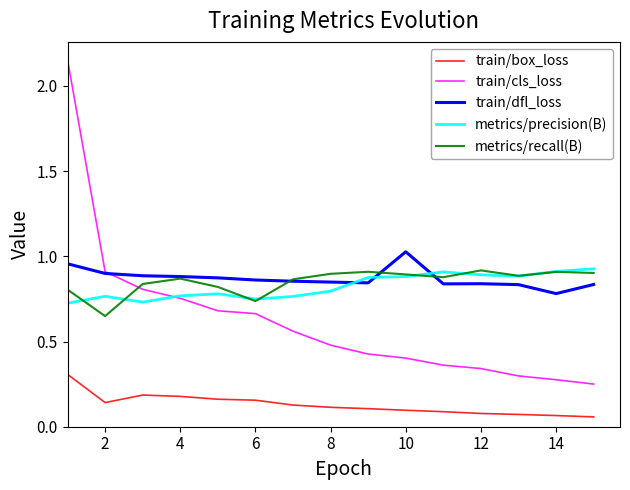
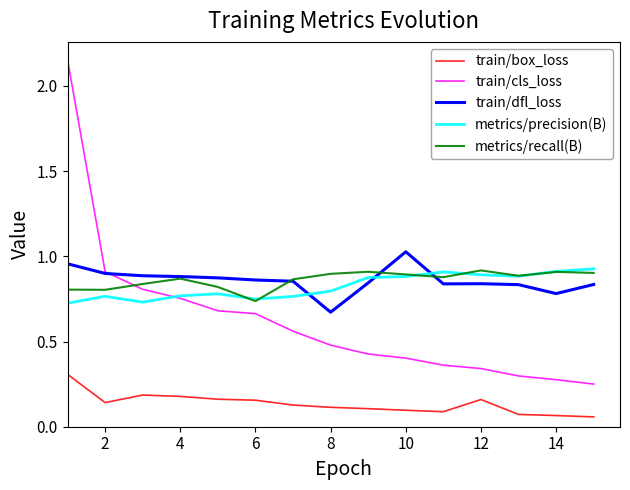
metrics/recall(B), 2: 0.65 -> 0.80
train/dfl_loss, 8: 0.85 -> 0.67
train/box_loss, 12: 0.08 -> 0.16
